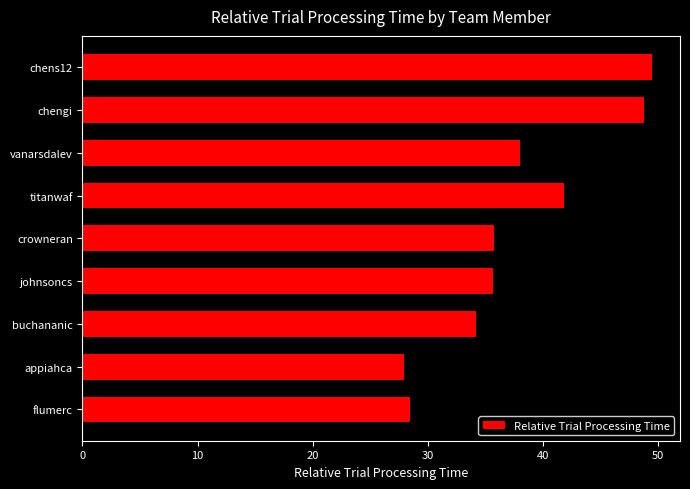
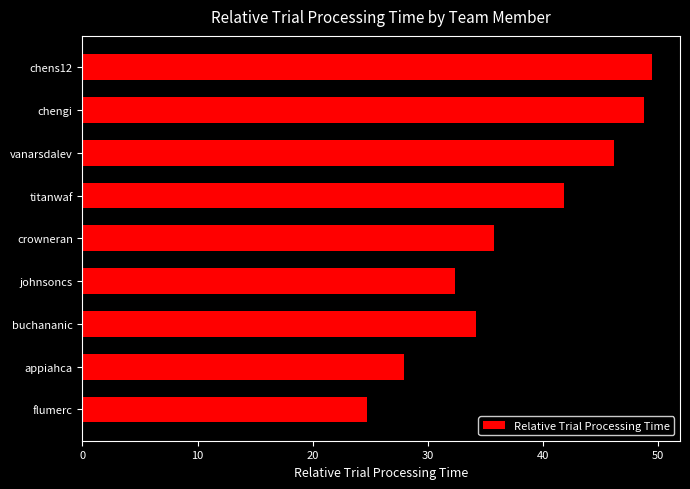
vanarsdalev: 38.0 -> 46.2
johnsoncs: 35.7 -> 32.4
flumerc: 28.5 -> 24.7
